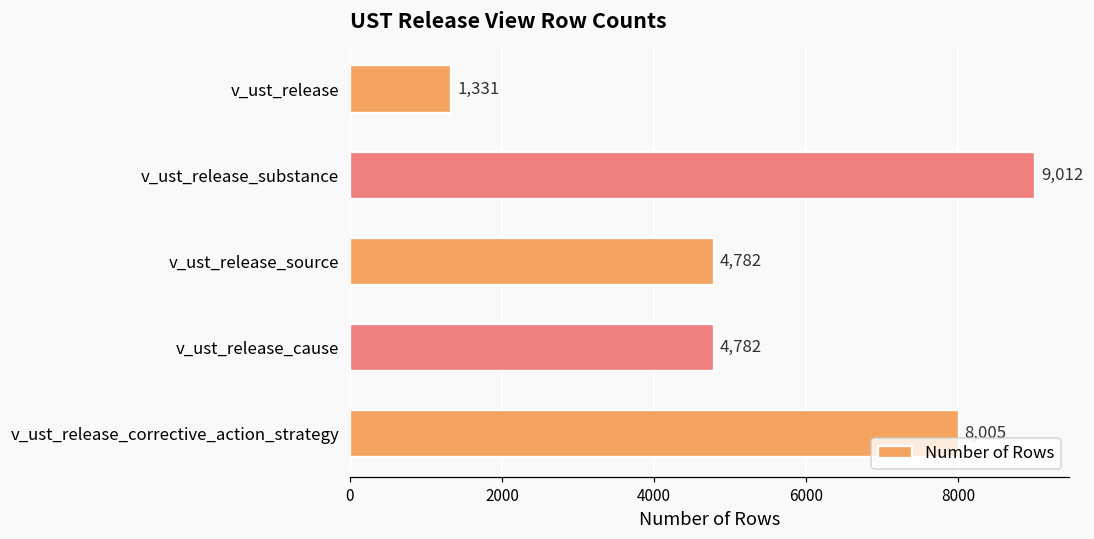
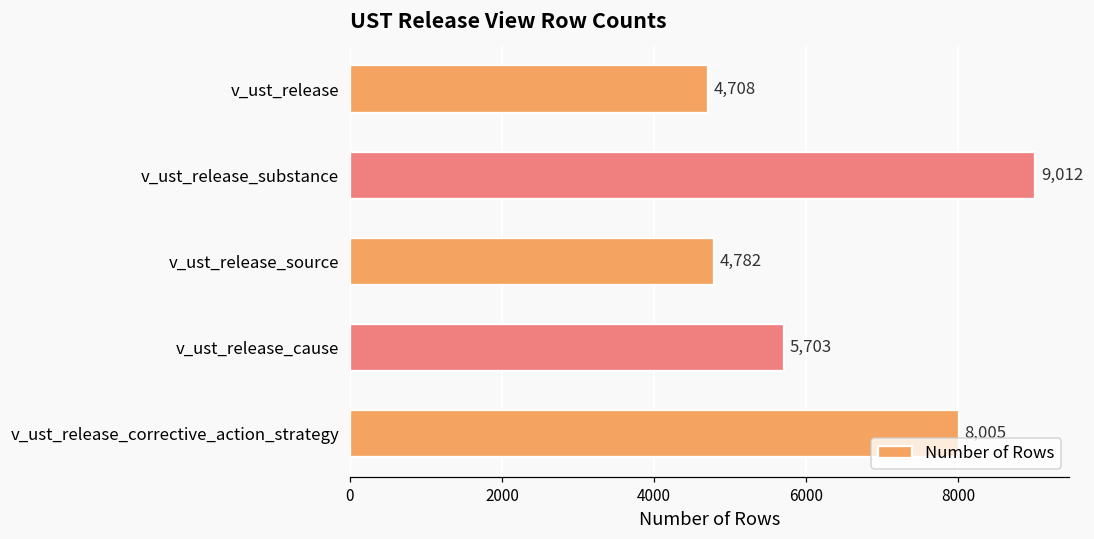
v_ust_release: 1,331 -> 4,708
v_ust_release_cause: 4,782 -> 5,703
